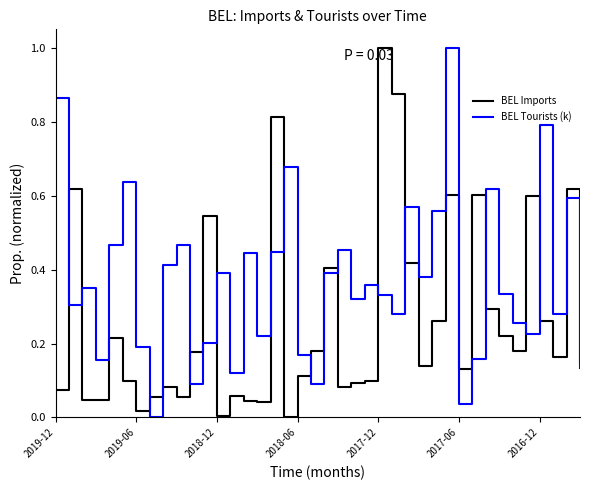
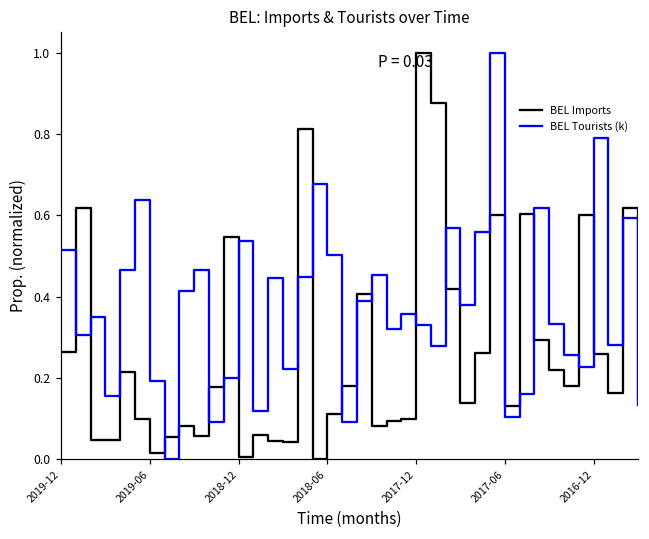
BEL Imports, 2019-12: 0.07 -> 0.26
BEL Tourists (k), 2019-12: 0.86 -> 0.51
BEL Tourists (k), 2018-12: 0.39 -> 0.54
BEL Tourists (k), 2018-06: 0.17 -> 0.50
BEL Tourists (k), 2017-06: 0.04 -> 0.10
